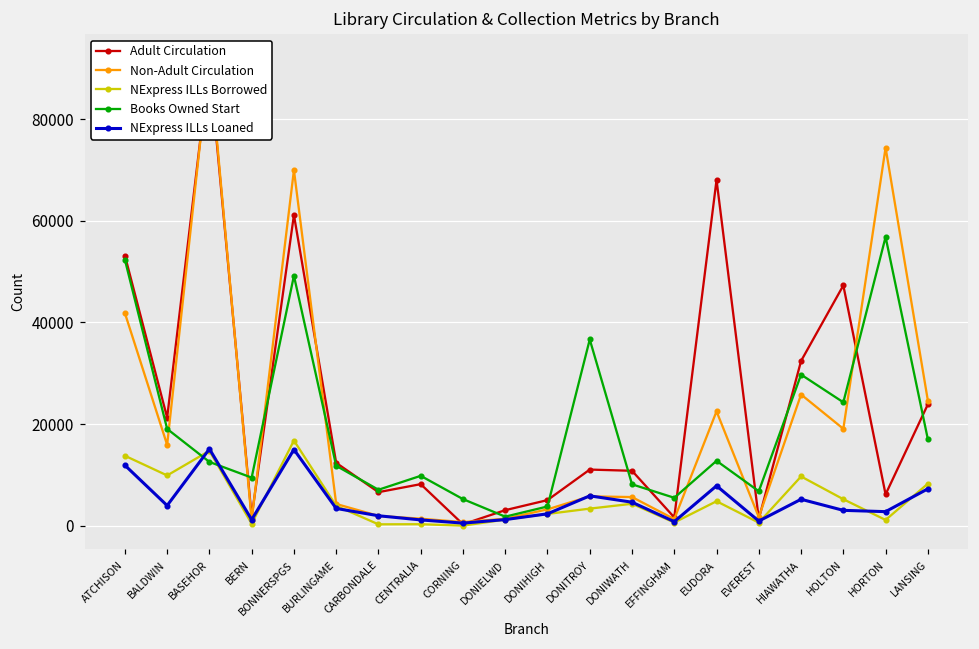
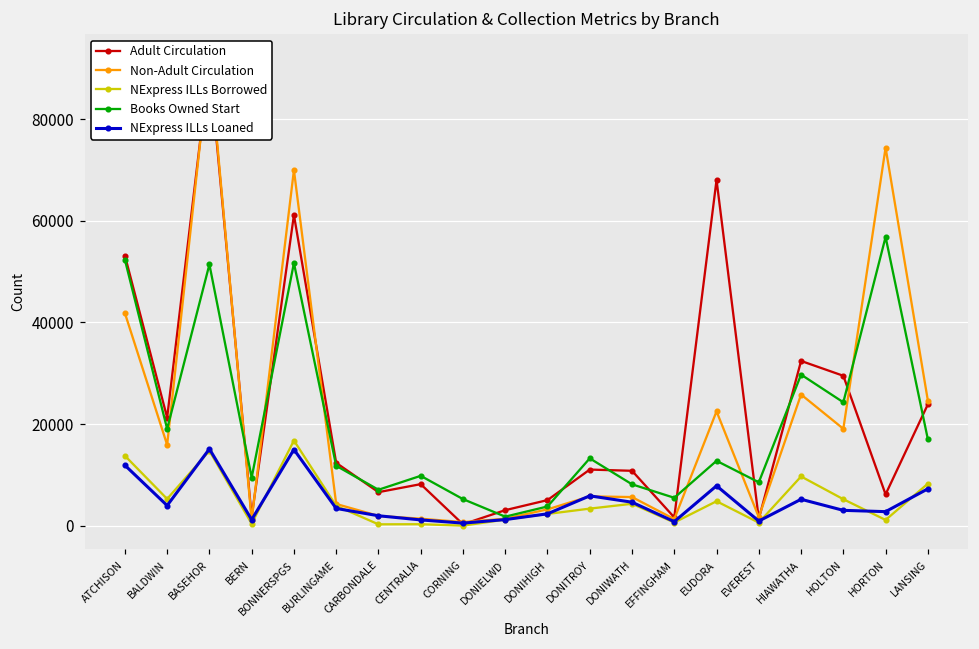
NExpress ILLs Borrowed, BALDWIN: 10000 -> 5000
Books Owned Start, BASEHOR: 13000 -> 51000
Books Owned Start, BONNERSPGS: 49000 -> 52000
Books Owned Start, DONITROY: 37000 -> 13000
Books Owned Start, EVEREST: 7000 -> 9000
Adult Circulation, HOLTON: 47000 -> 29000
